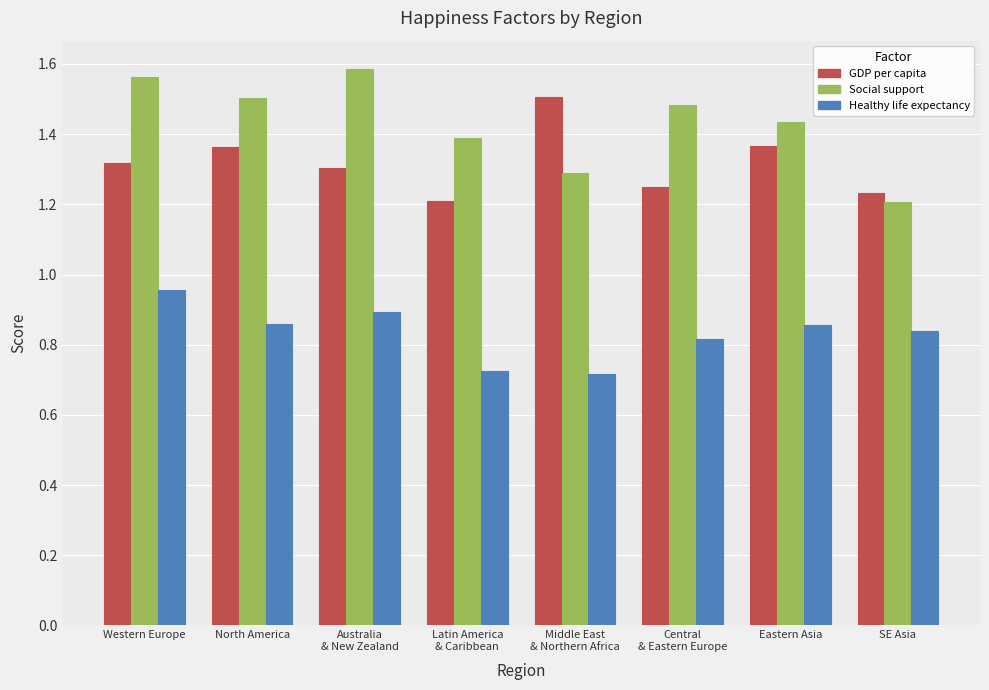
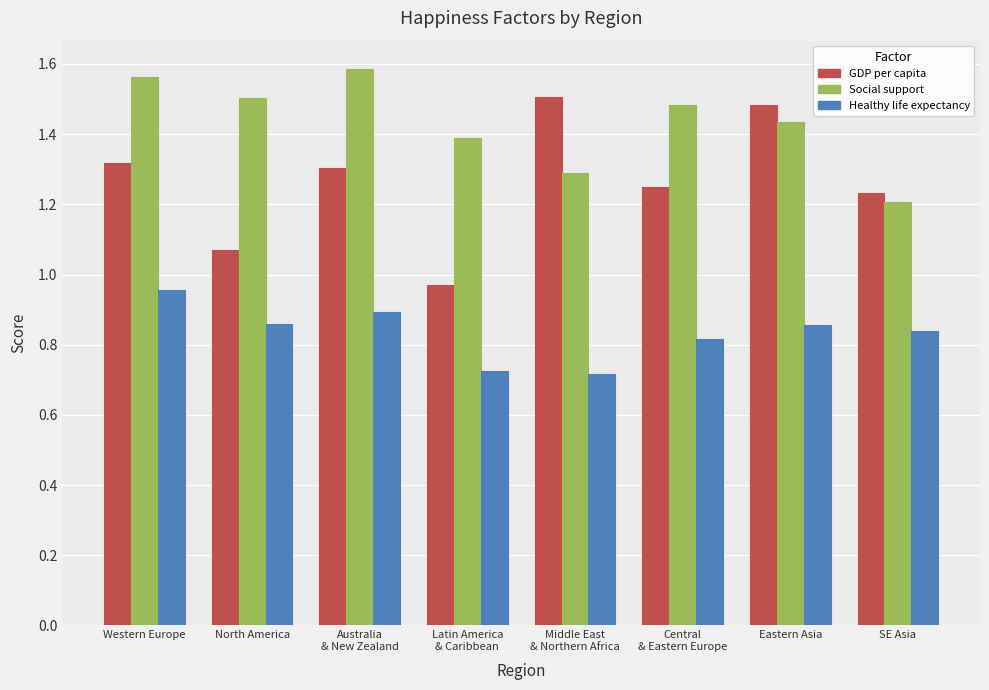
GDP per capita, North America: 1.36 -> 1.07
GDP per capita, Latin America & Caribbean: 1.21 -> 0.97
GDP per capita, Eastern Asia: 1.37 -> 1.48
